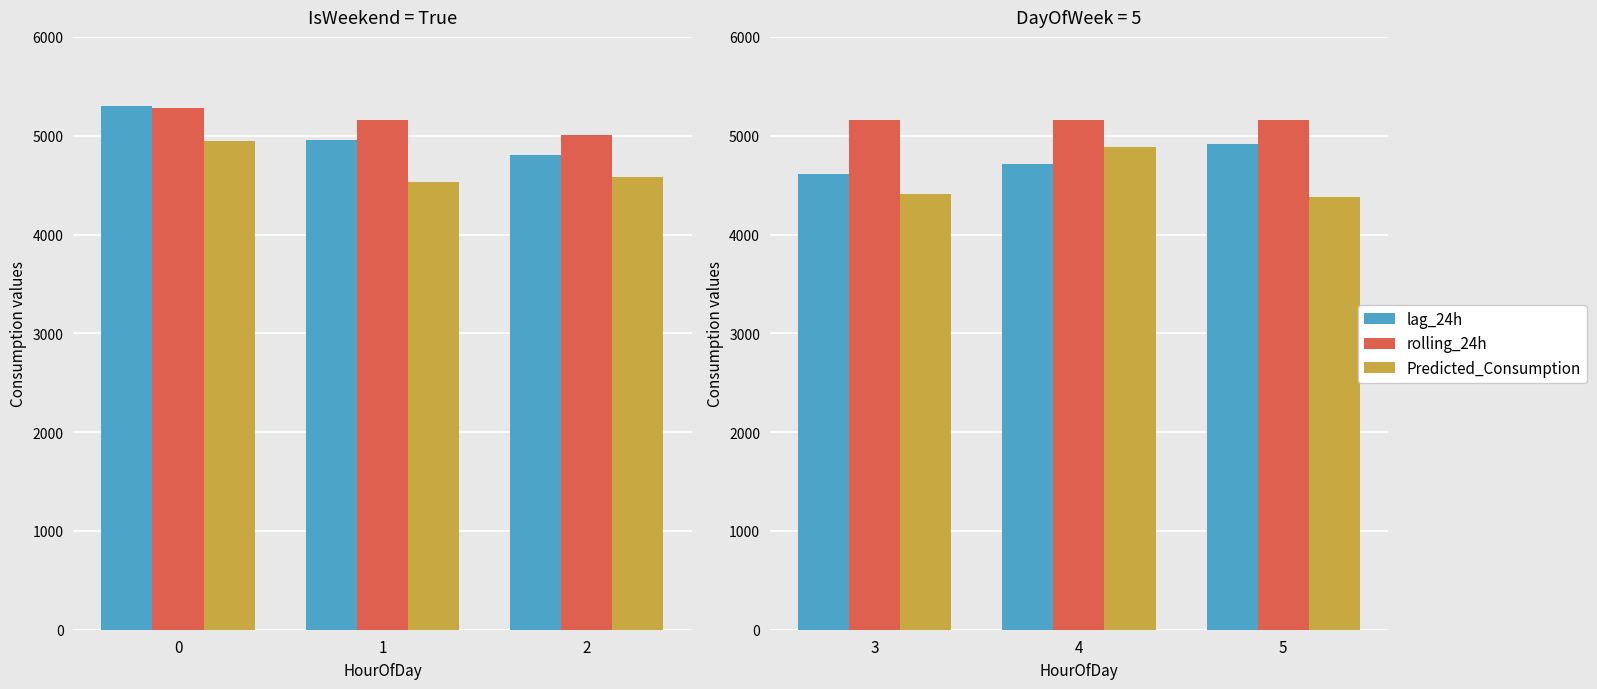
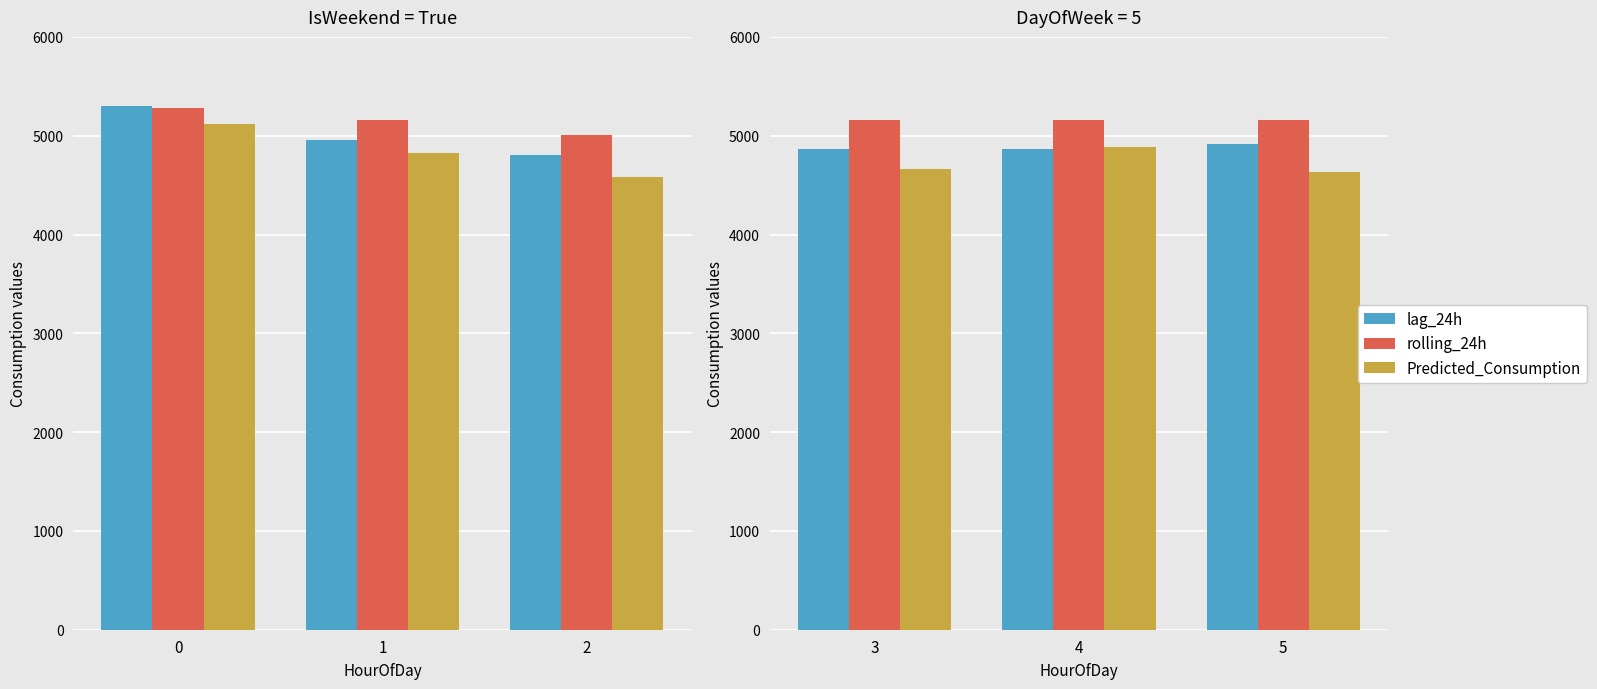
IsWeekend = True, Predicted_Consumption, 0: 4900 -> 5100
IsWeekend = True, Predicted_Consumption, 1: 4500 -> 4800
DayOfWeek = 5, lag_24h, 3: 4600 -> 4900
DayOfWeek = 5, Predicted_Consumption, 3: 4400 -> 4700
DayOfWeek = 5, lag_24h, 4: 4700 -> 4900
DayOfWeek = 5, Predicted_Consumption, 5: 4400 -> 4600
